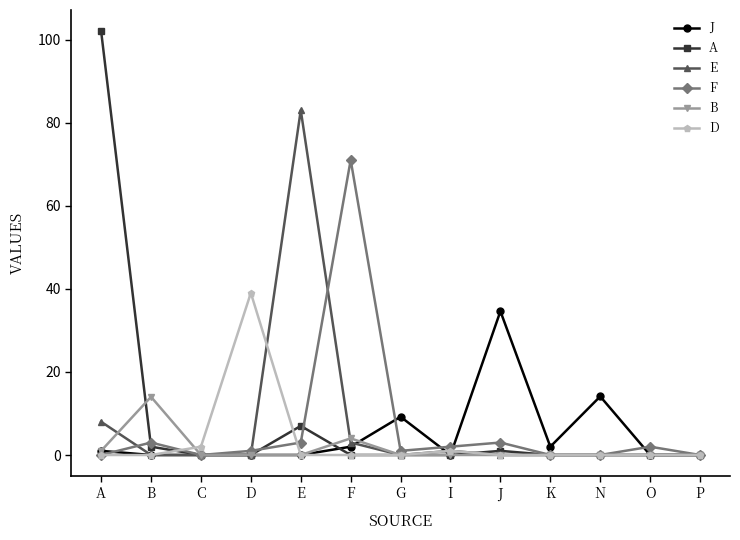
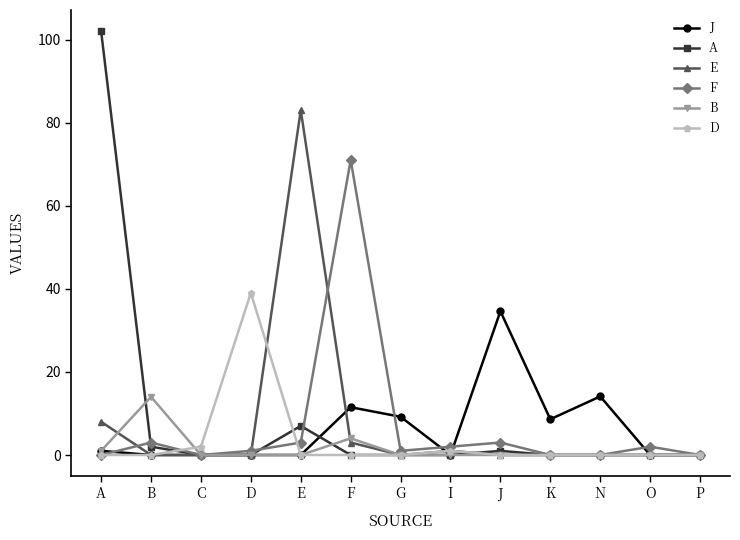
J, F: 2 -> 12
J, K: 2 -> 9
